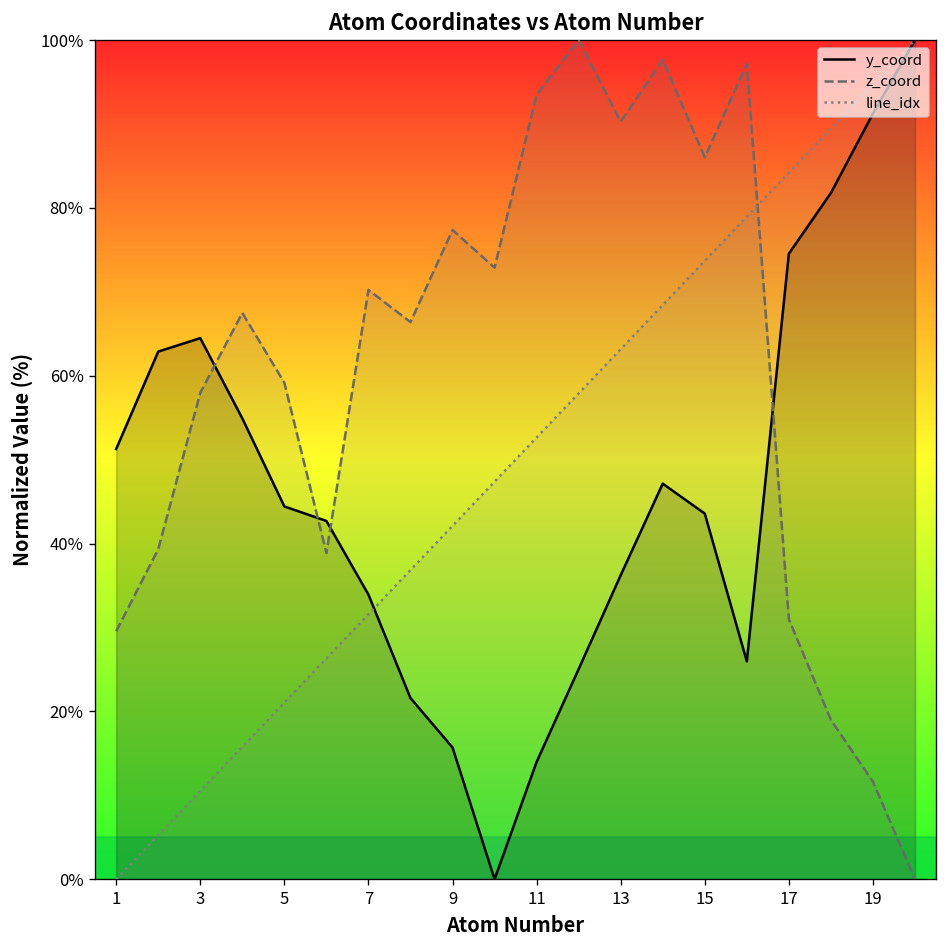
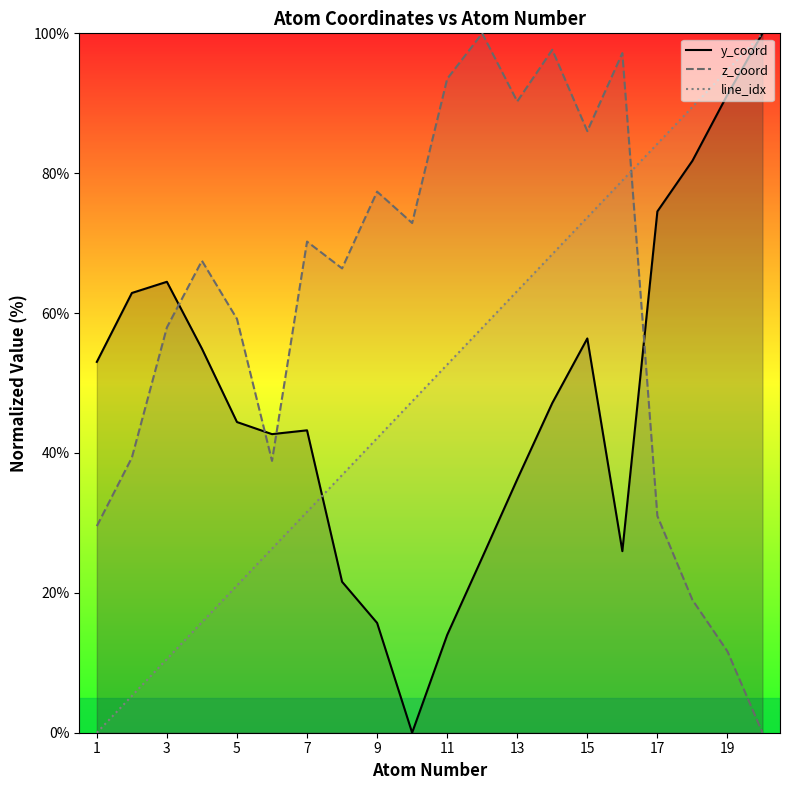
y_coord, 1: 51% -> 53%
y_coord, 7: 34% -> 43%
y_coord, 15: 44% -> 56%
